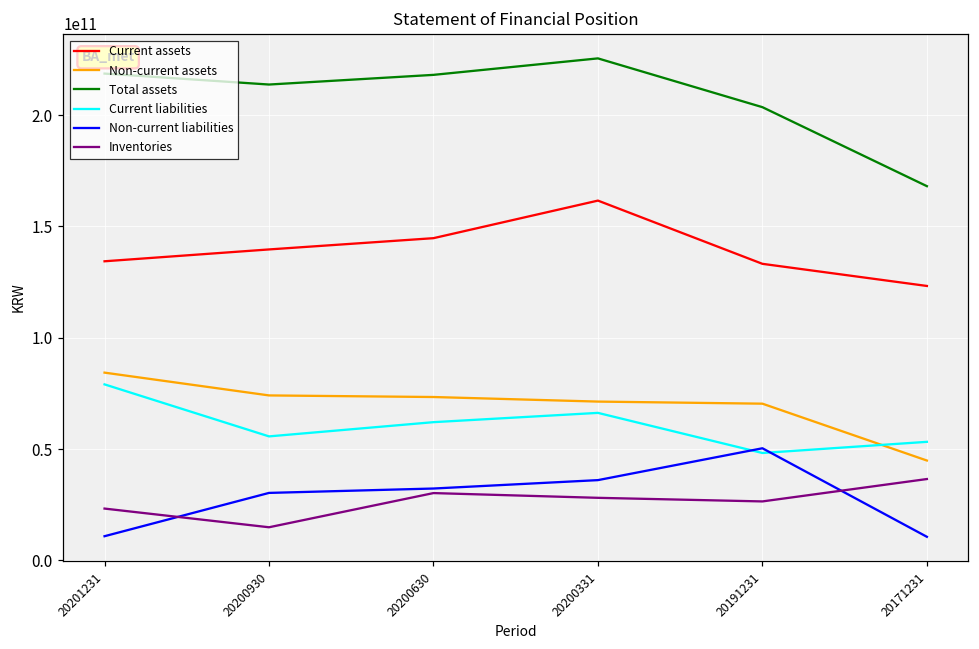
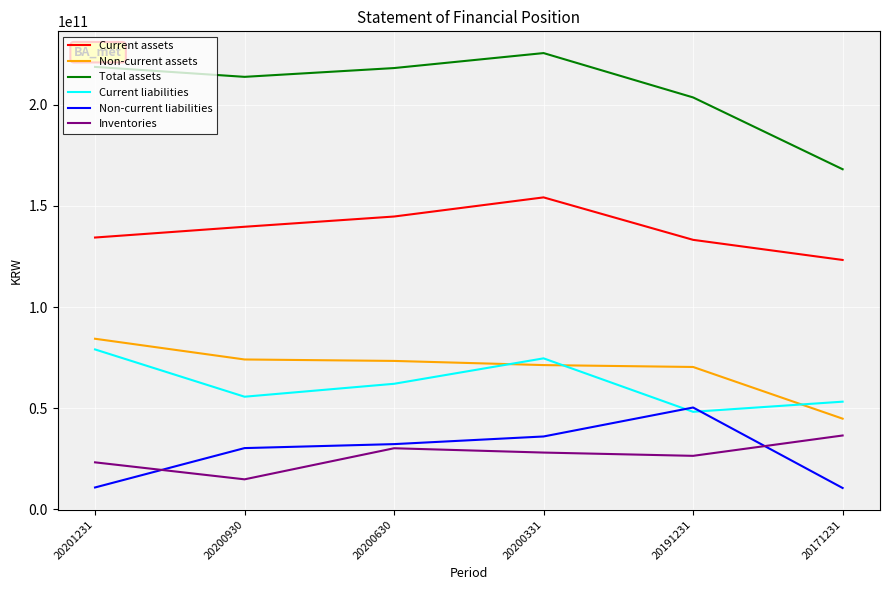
Current assets, 20200331: 162000000000 -> 154000000000
Current liabilities, 20200331: 66000000000 -> 75000000000
